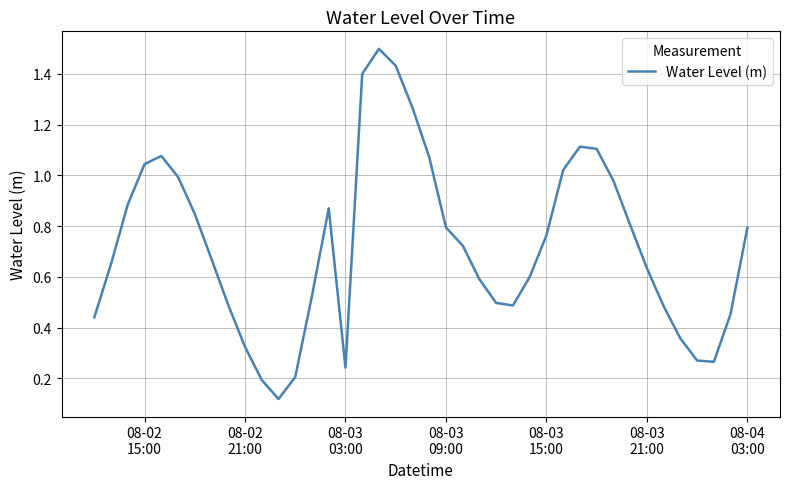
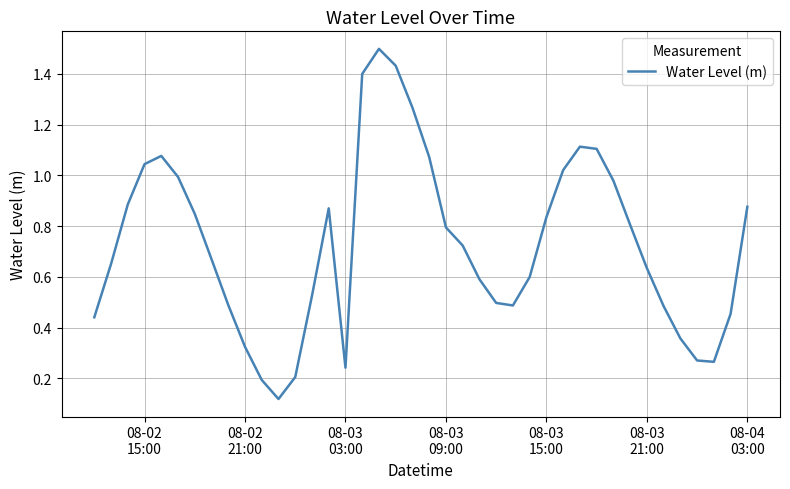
08-03 15:00: 0.76 -> 0.84
08-04 03:00: 0.79 -> 0.88
